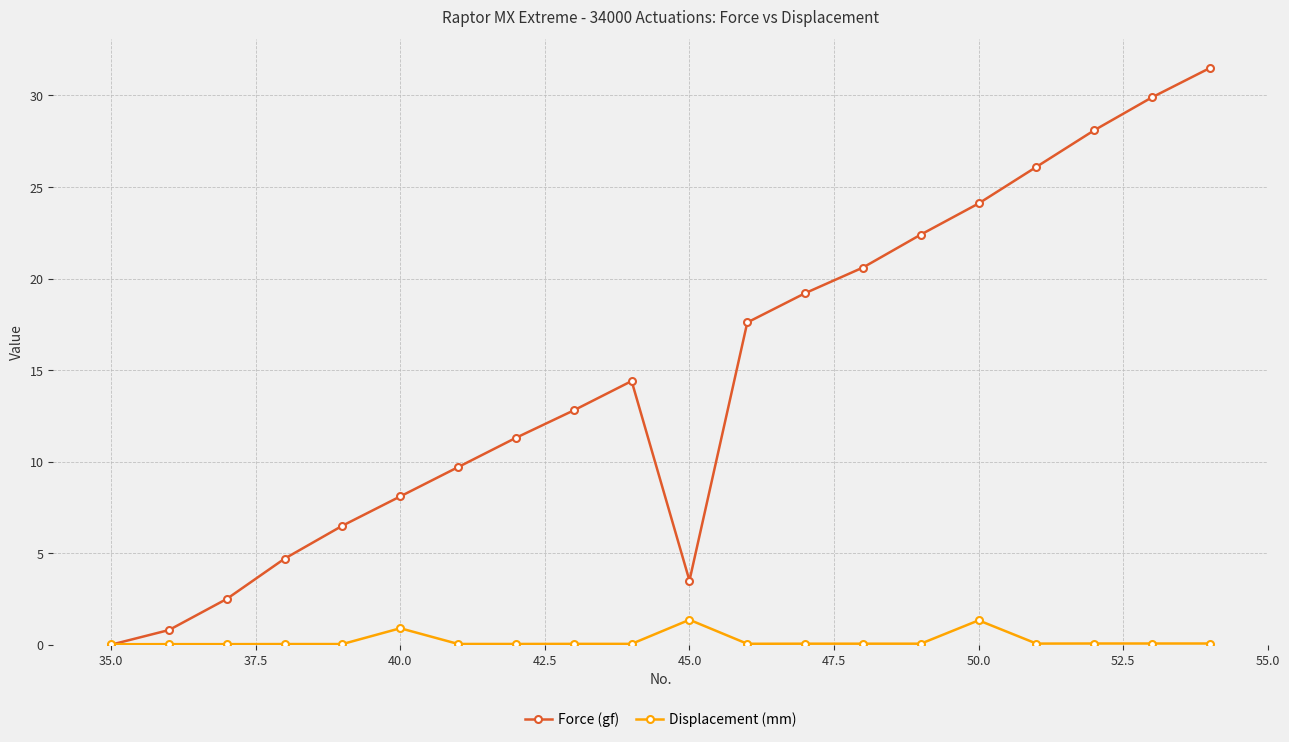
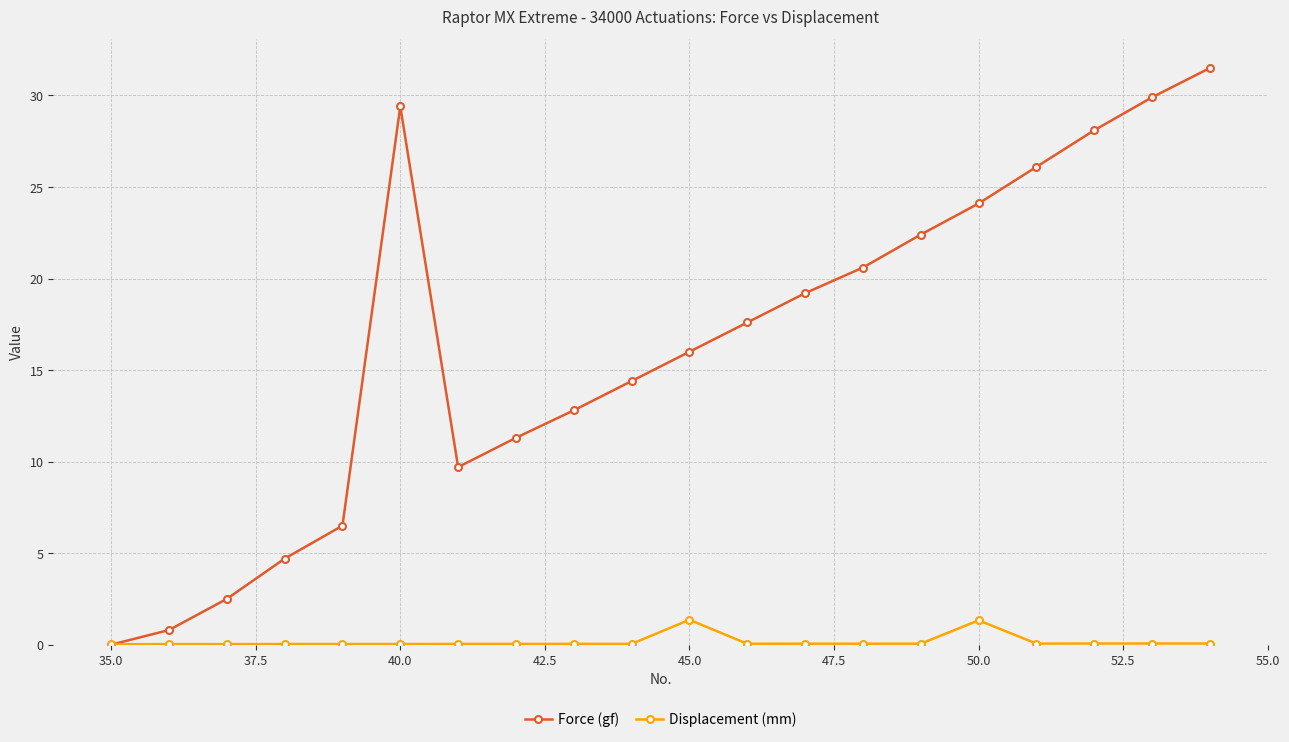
Force (gf), 40.0: 8.1 -> 29.4
Displacement (mm), 40.0: 0.9 -> 0.0
Force (gf), 45.0: 3.5 -> 16.0
